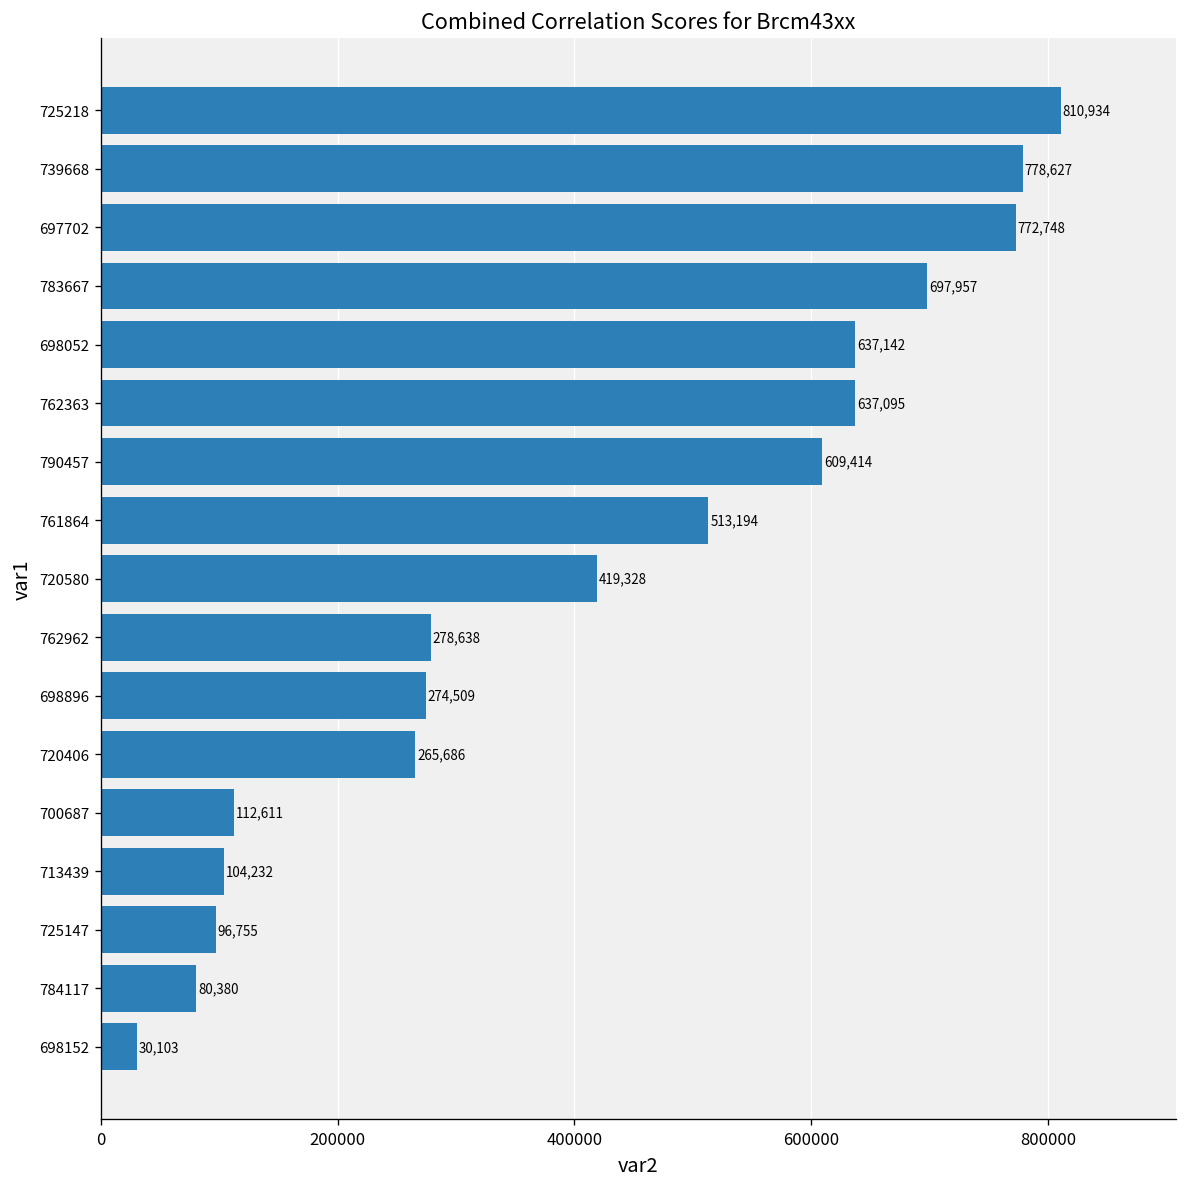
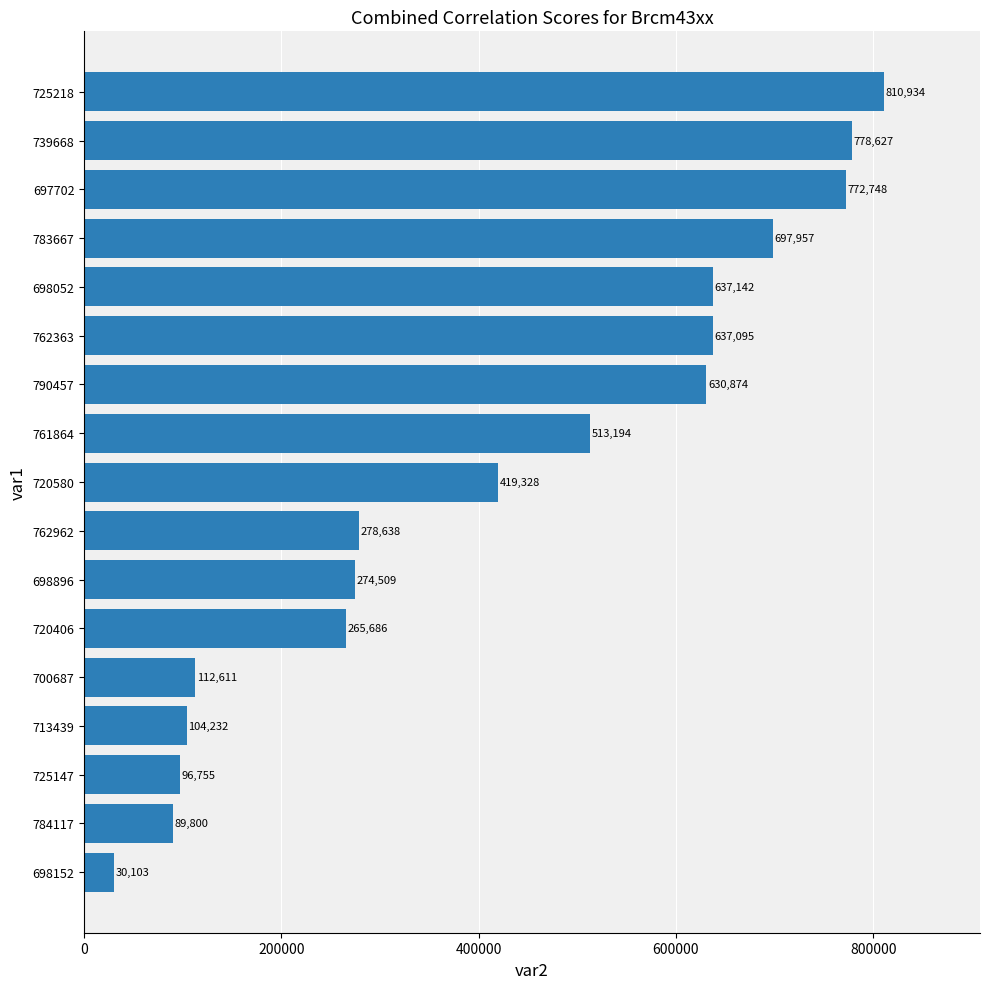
790457: 609,414 -> 630,874
784117: 80,380 -> 89,800
